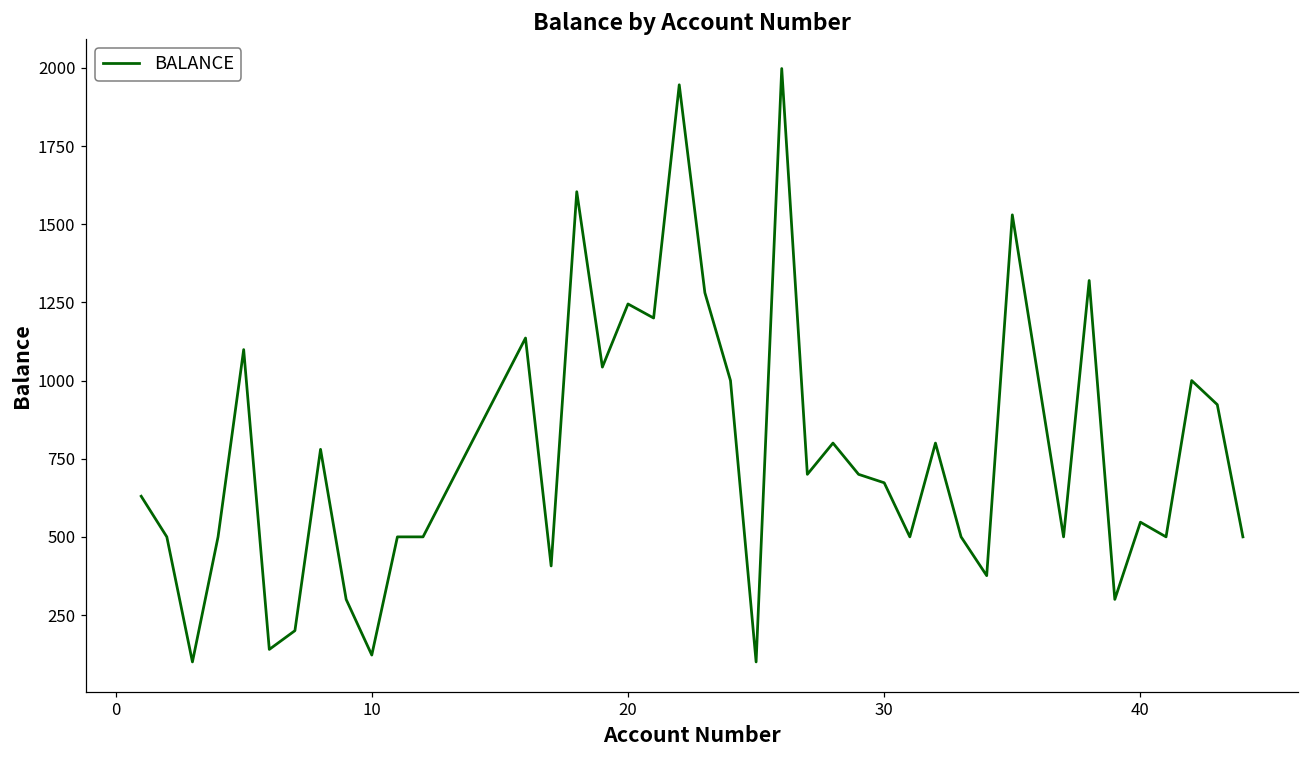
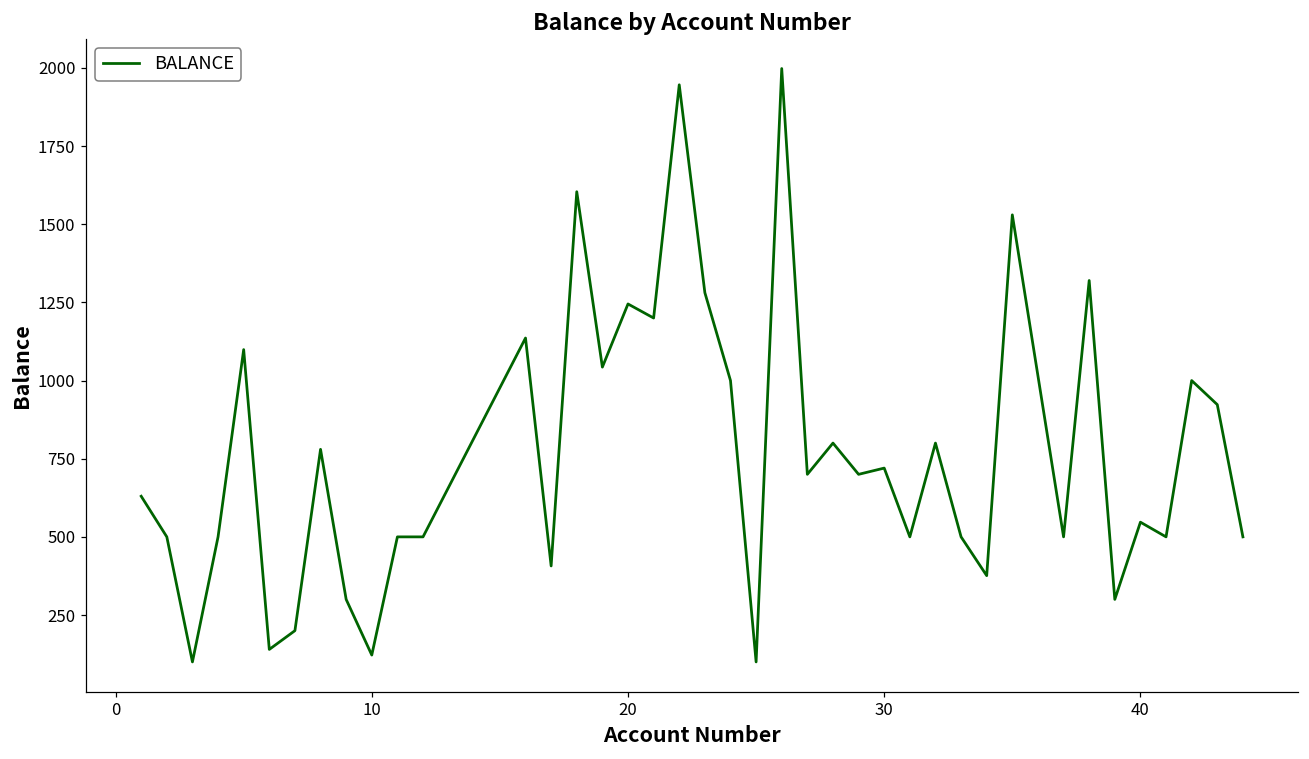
30: 670 -> 720
